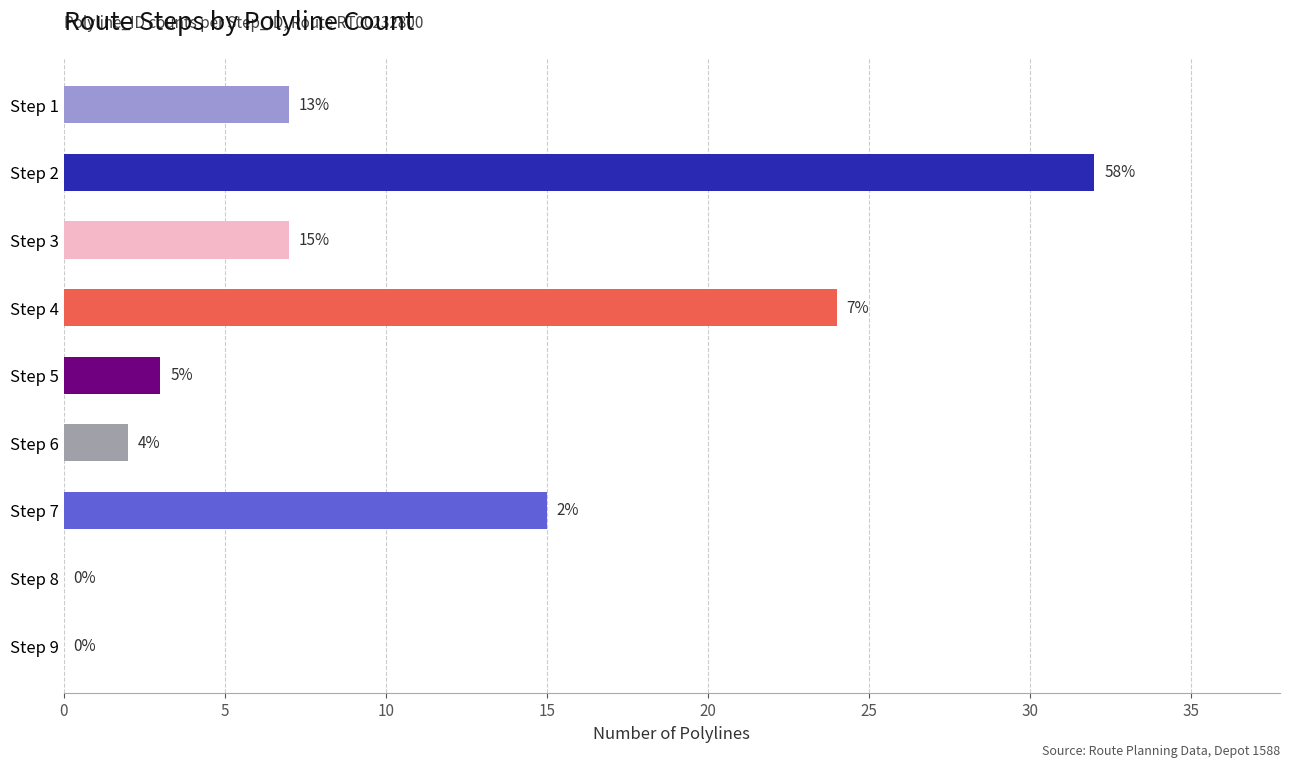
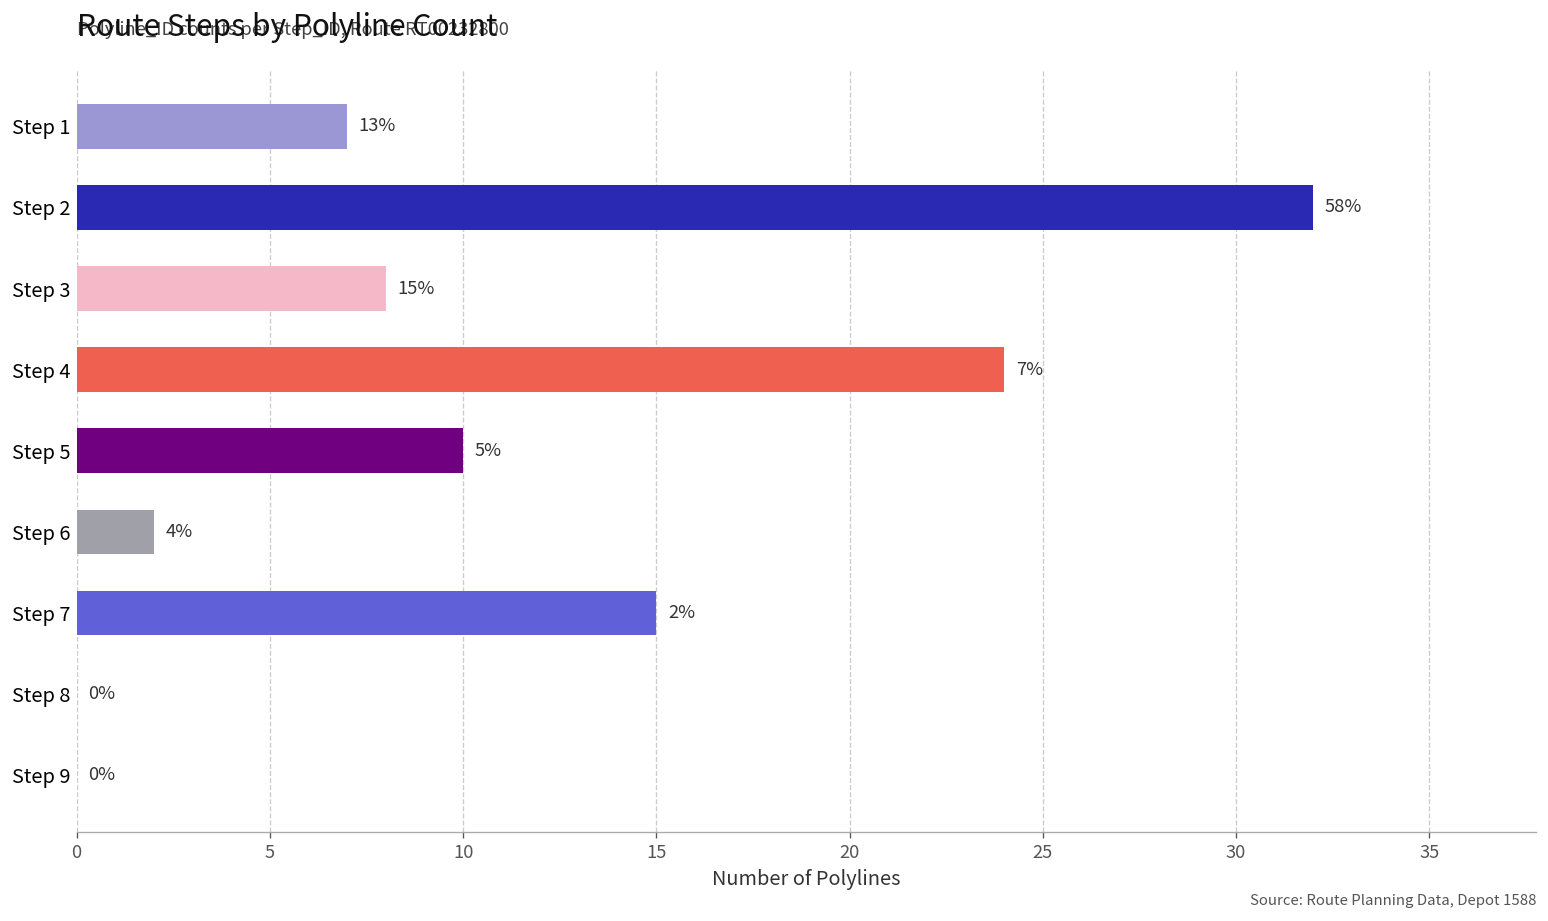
Step 3: 7 -> 8
Step 5: 3 -> 10
